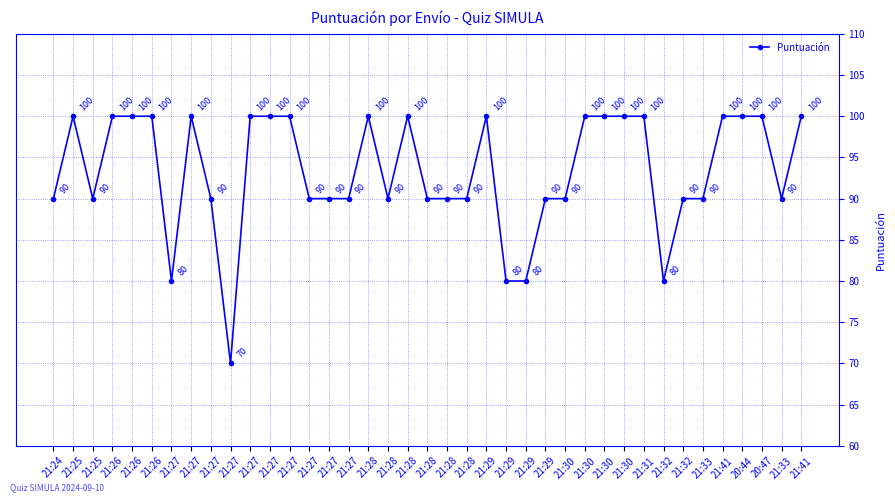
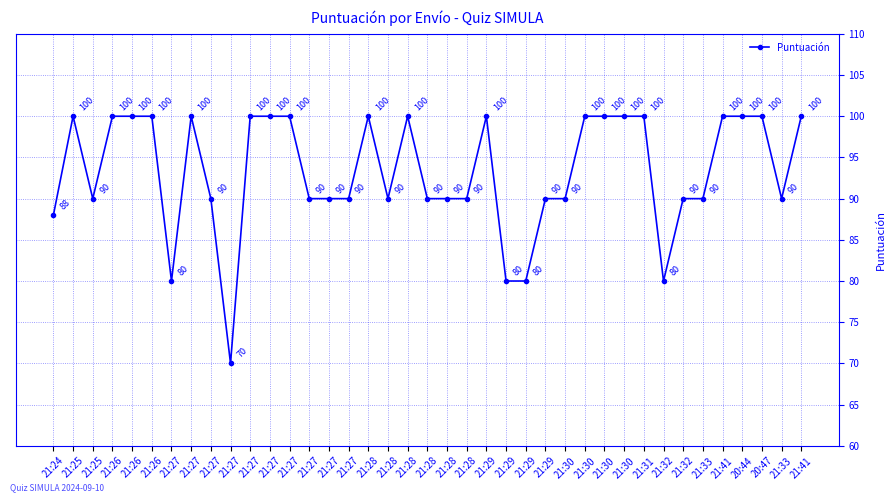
21:24: 90 -> 88
